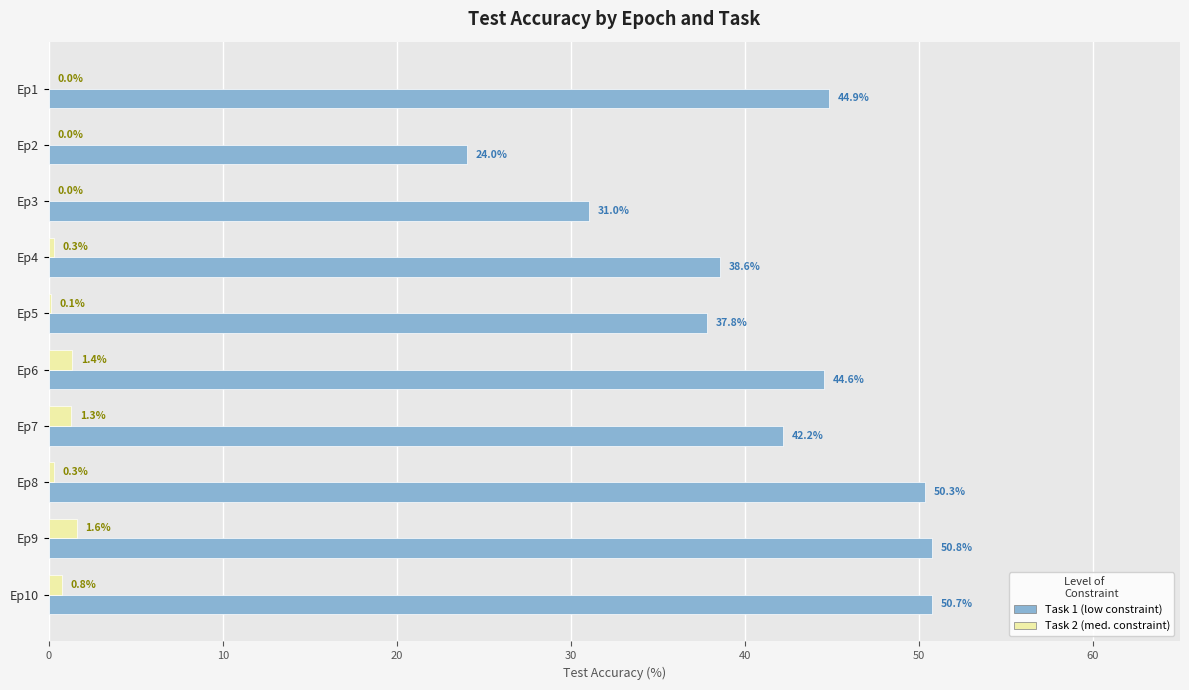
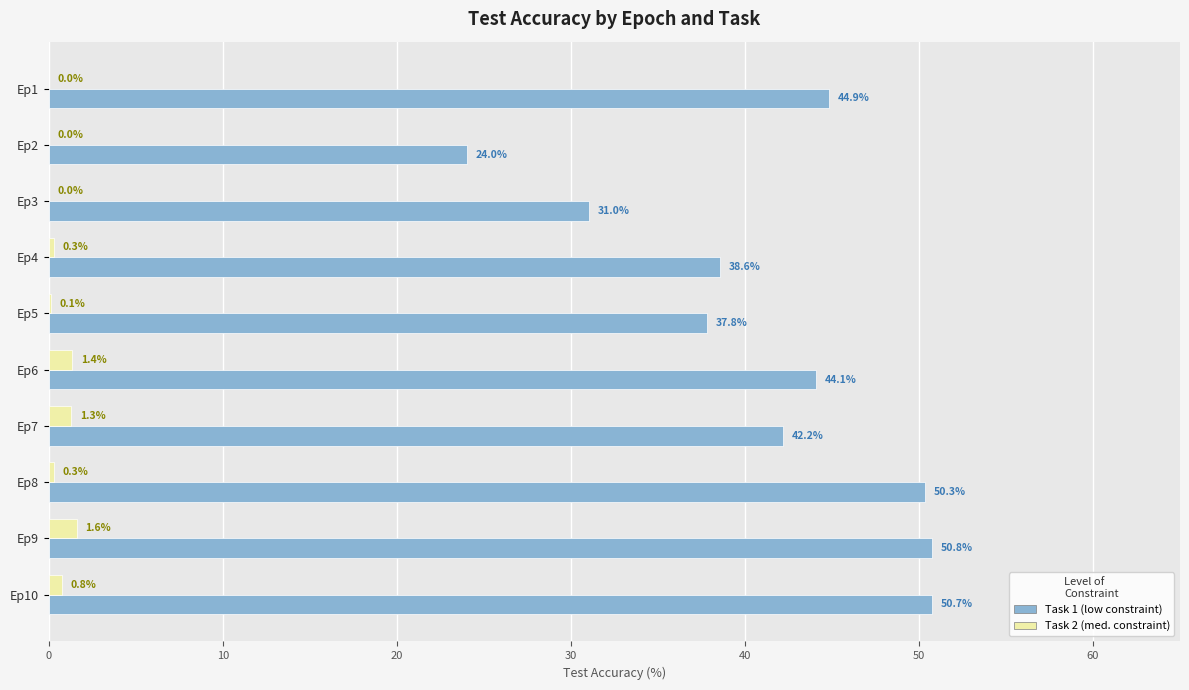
Task 1 (low constraint), Ep6: 44.6% -> 44.1%
